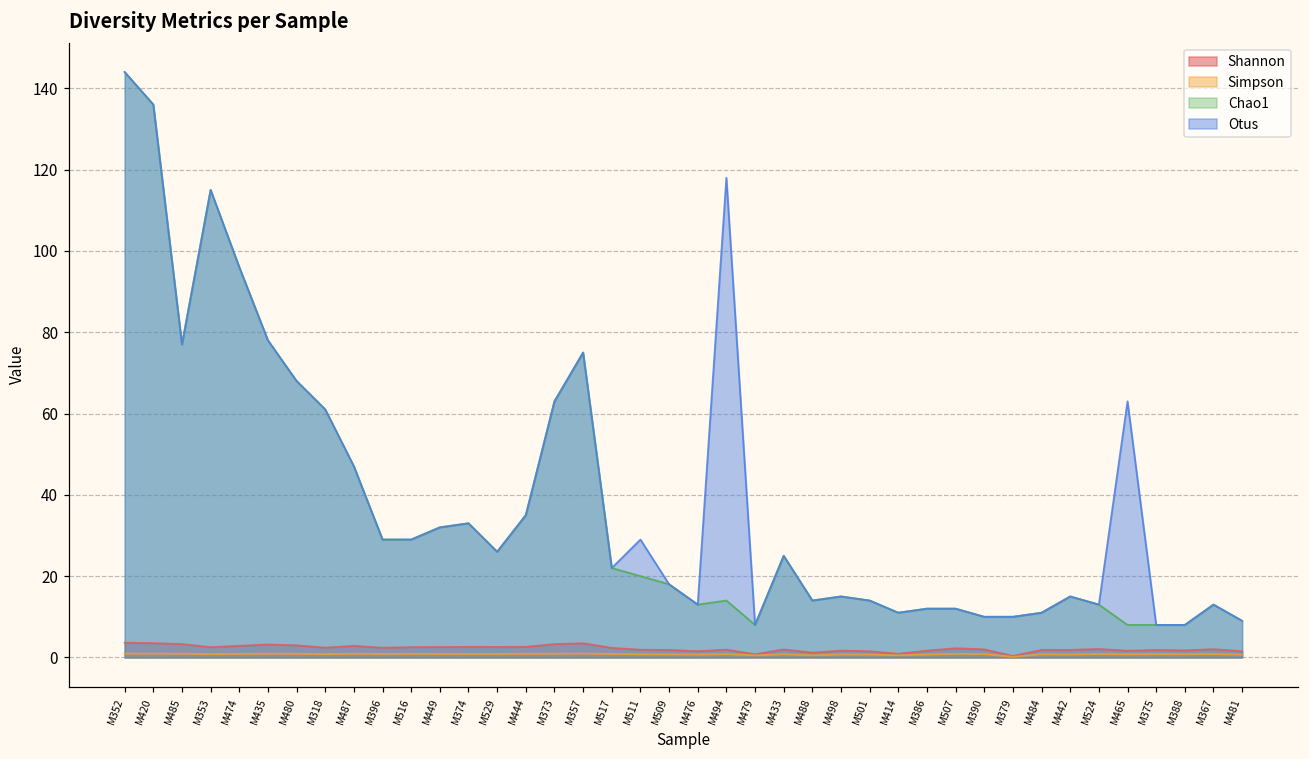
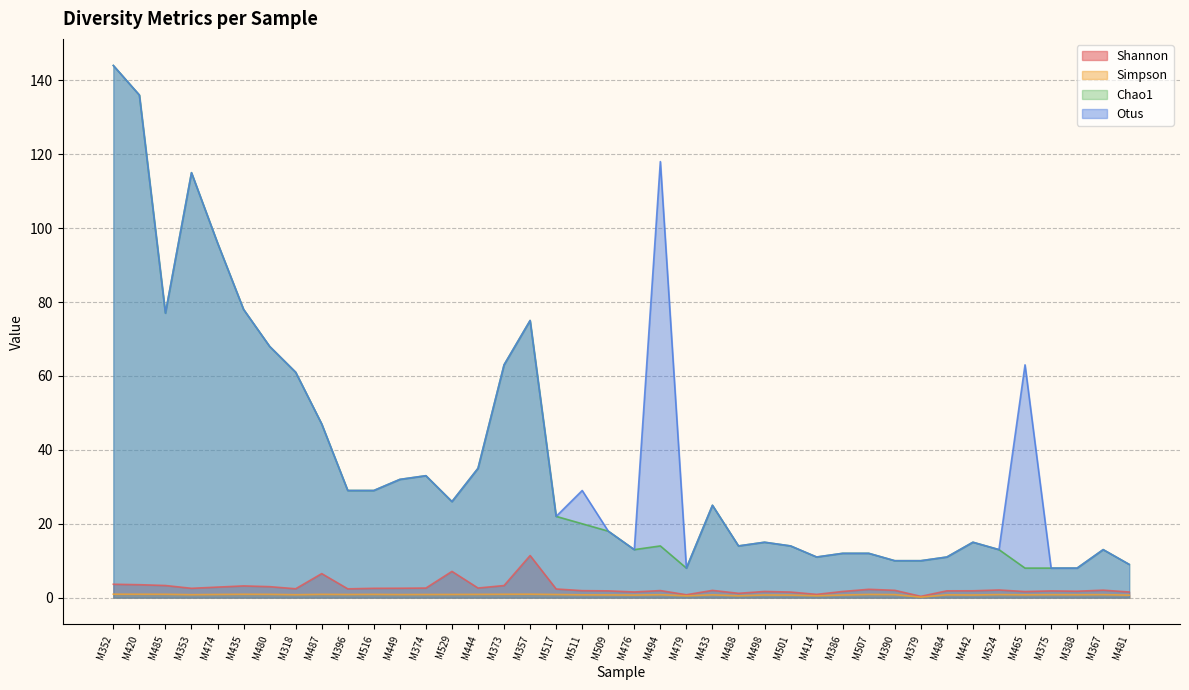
Shannon, M487: 3 -> 7
Shannon, M529: 3 -> 7
Shannon, M357: 3 -> 11
